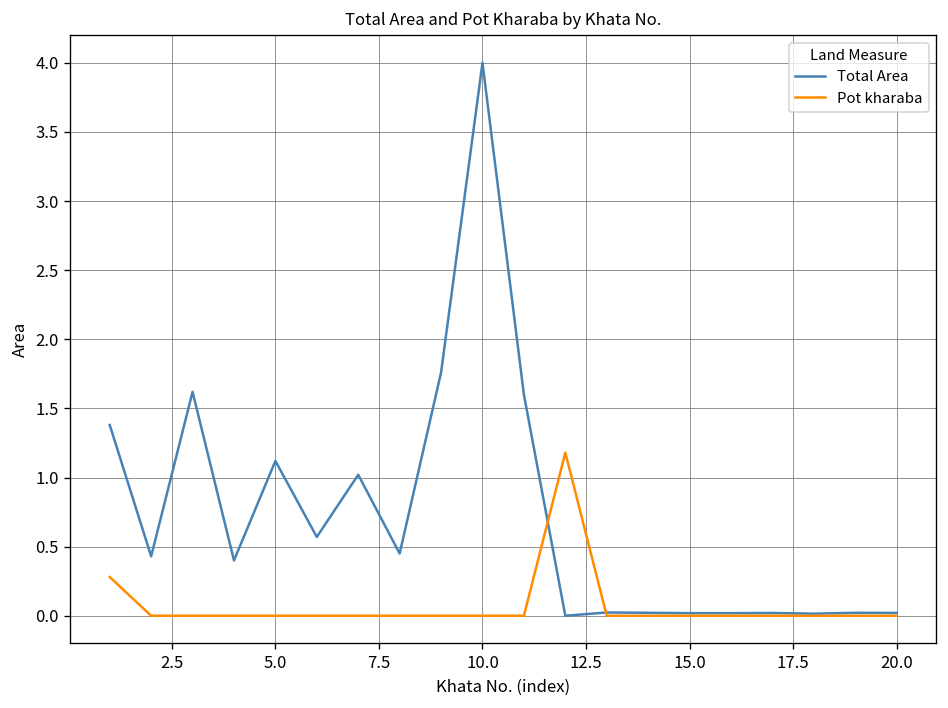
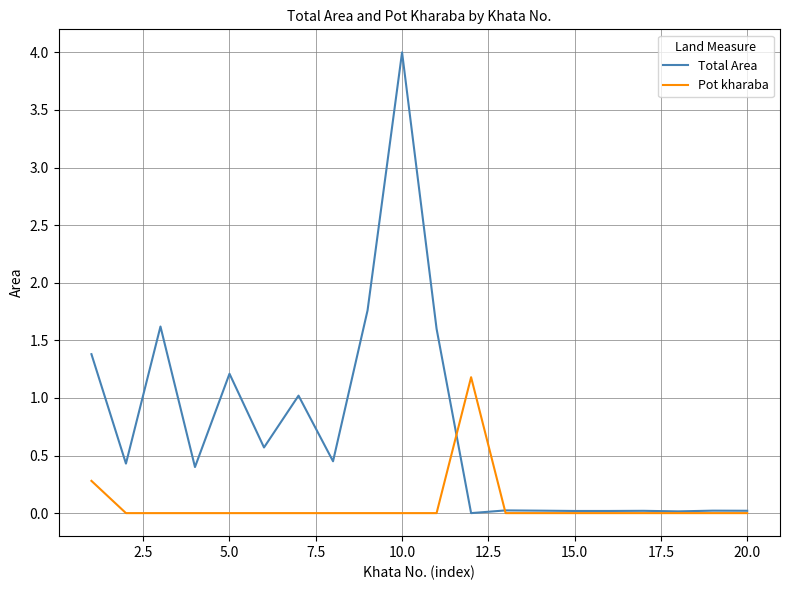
Total Area, 5.0: 1.12 -> 1.21
